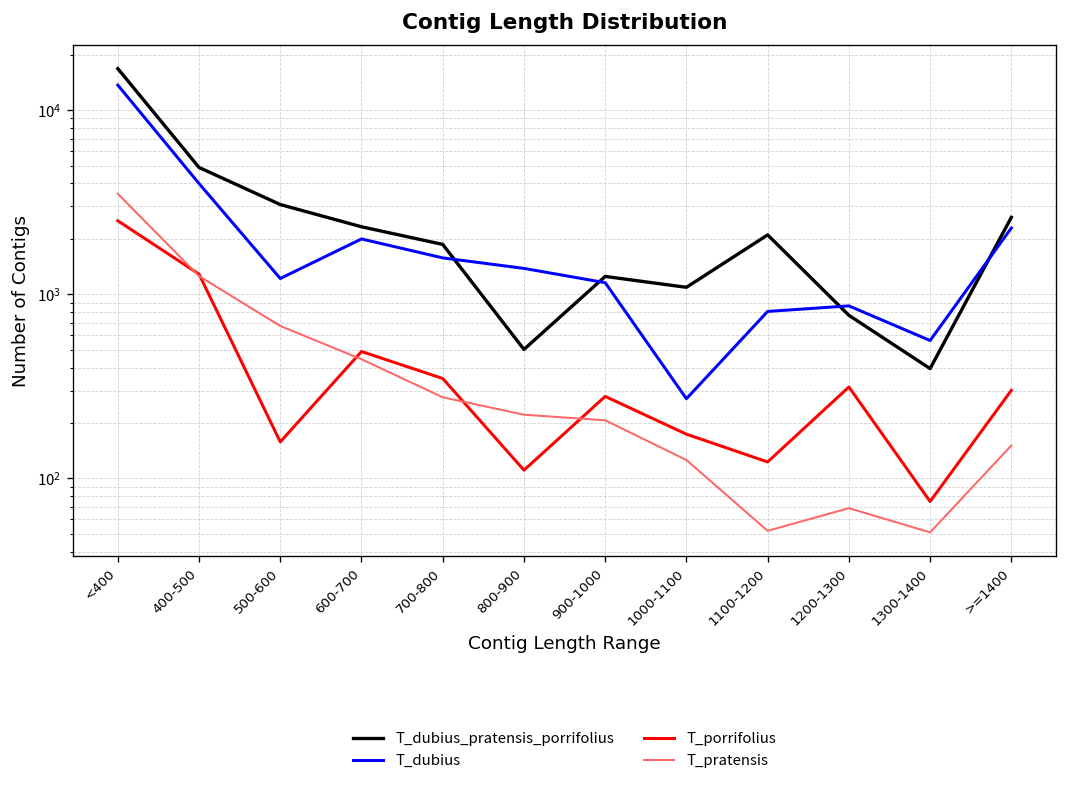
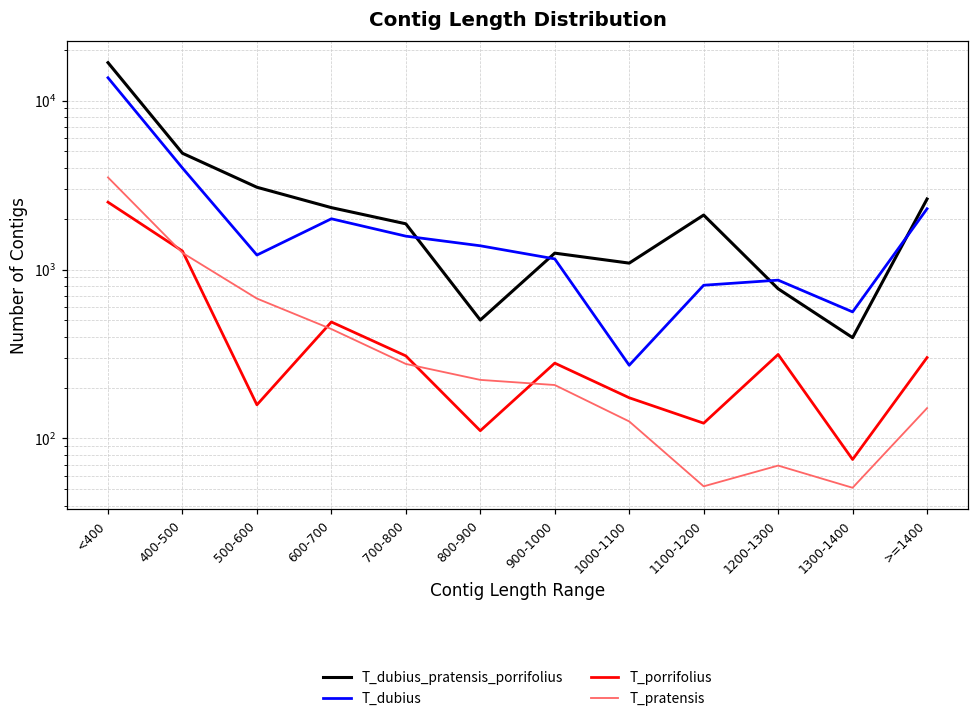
T_porrifolius, 700-800: 350 -> 310
